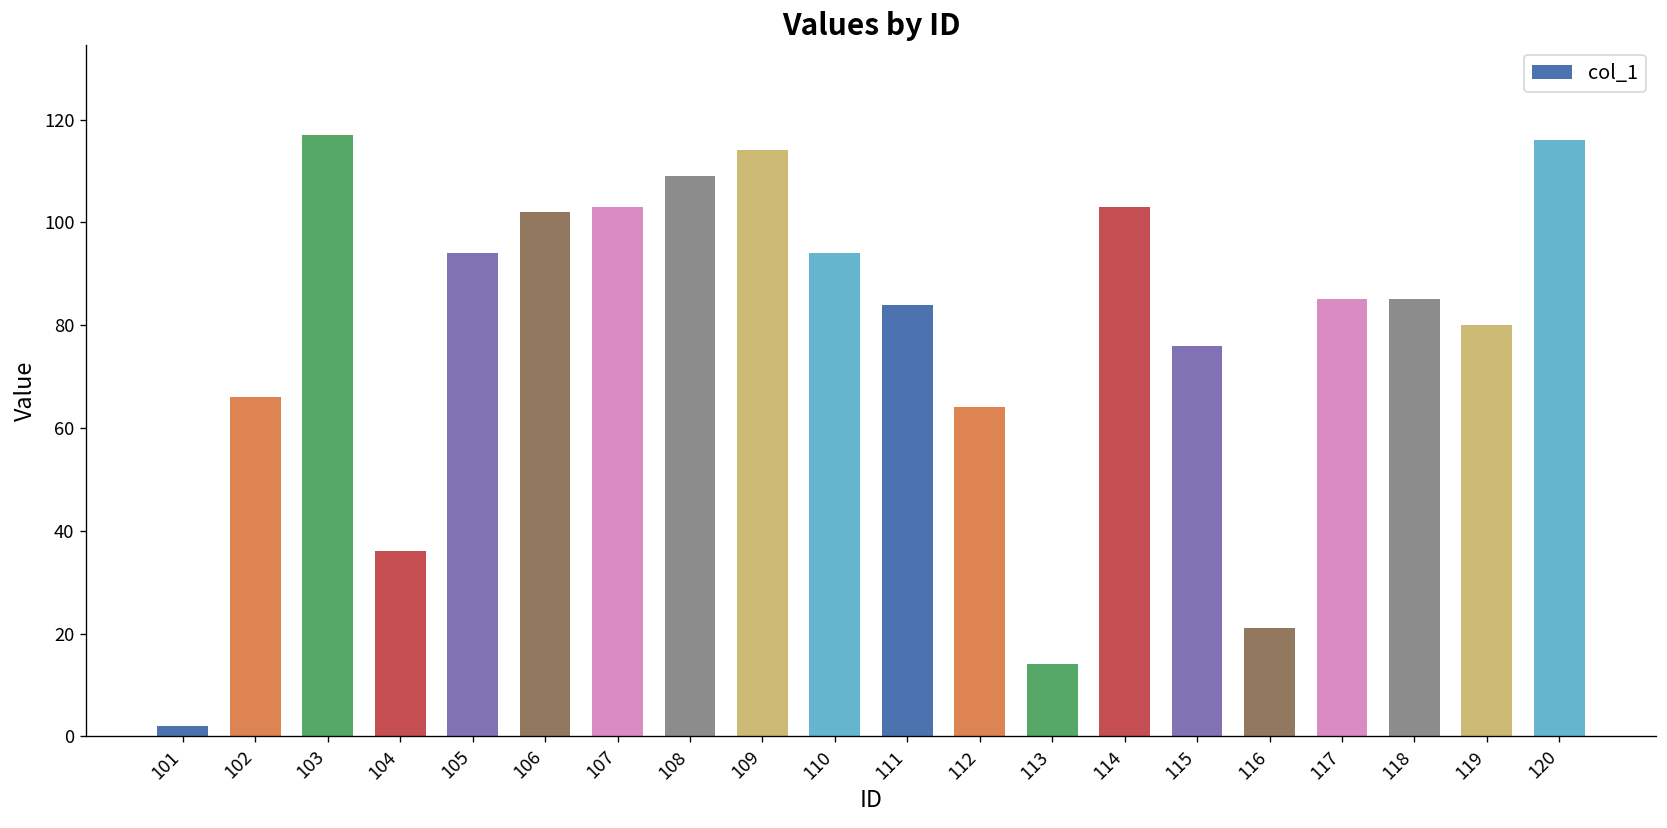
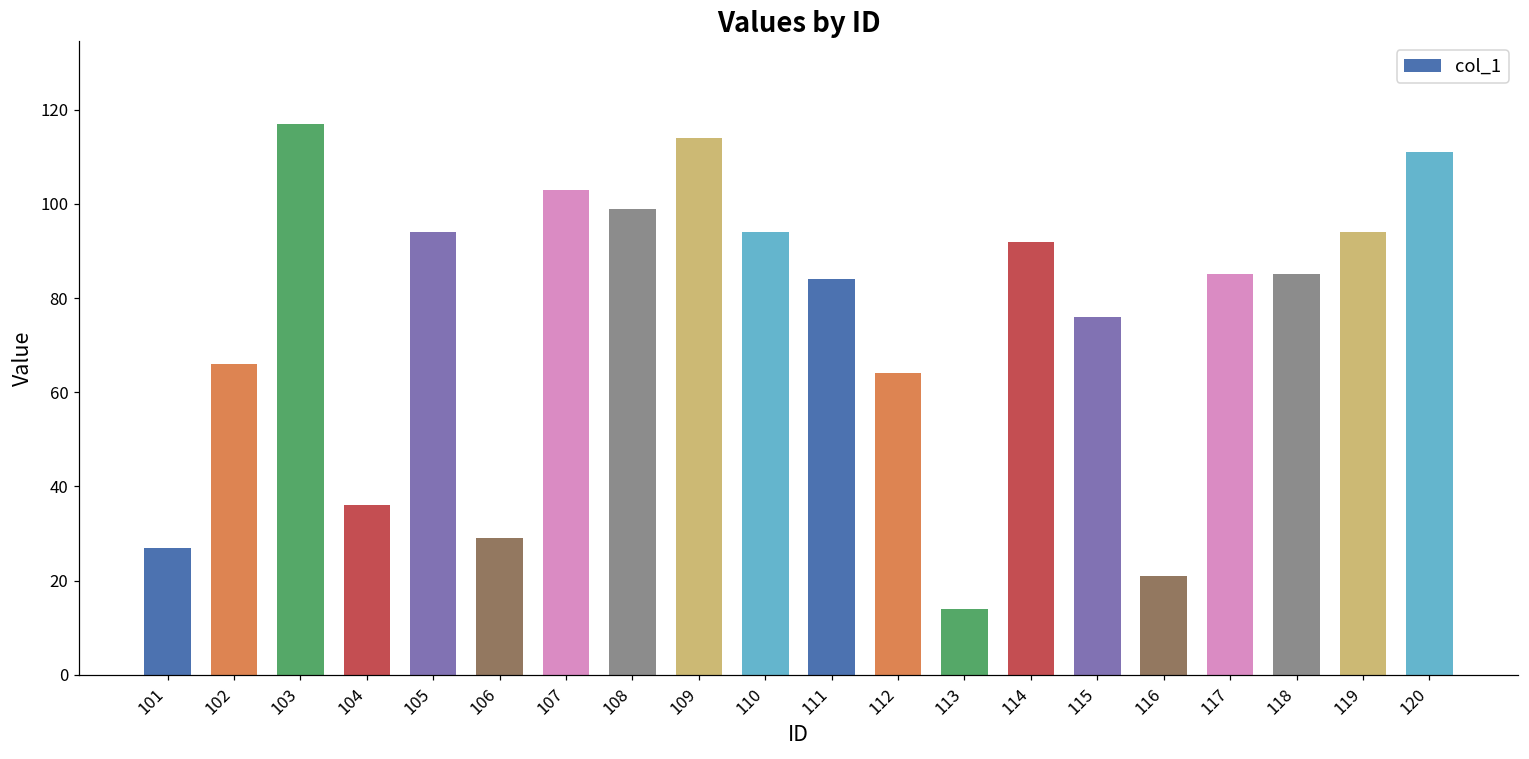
101: 2 -> 27
106: 102 -> 29
108: 109 -> 99
114: 103 -> 92
119: 80 -> 94
120: 116 -> 111
